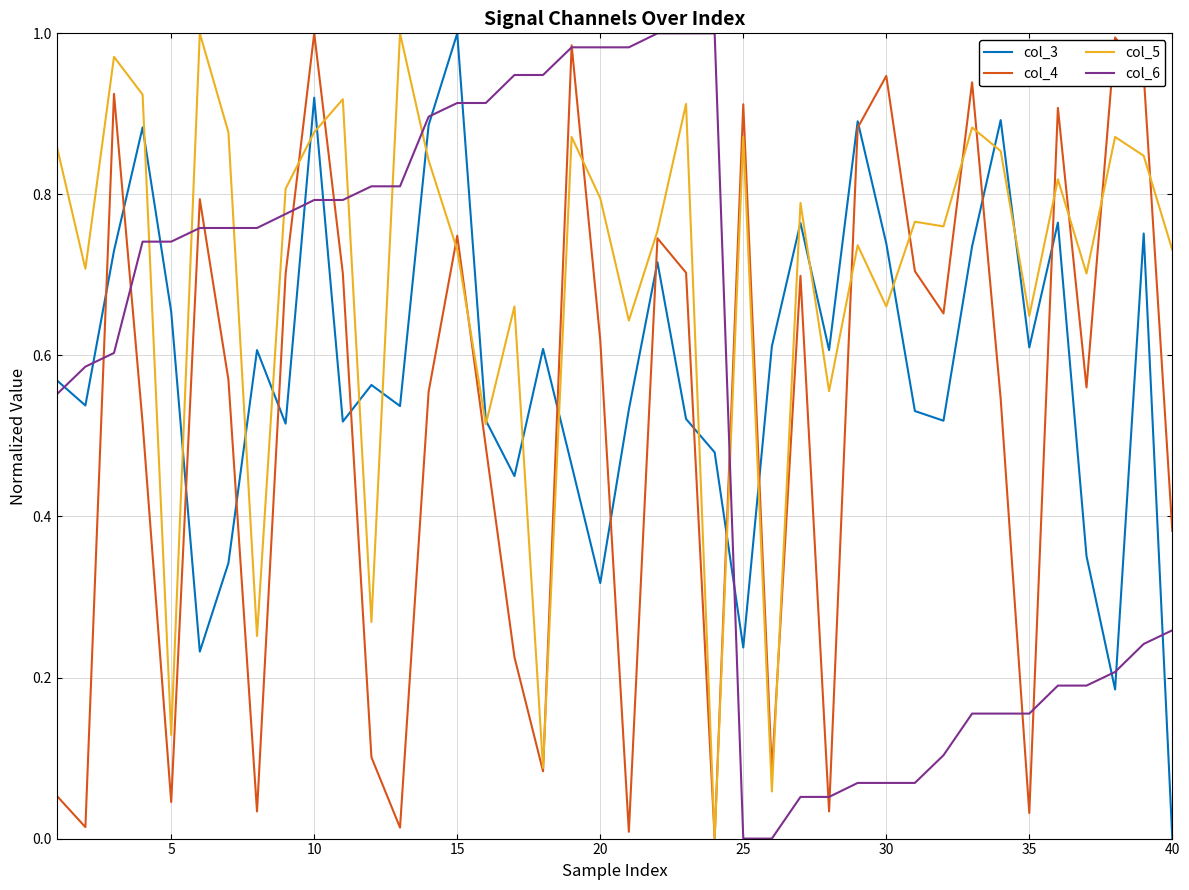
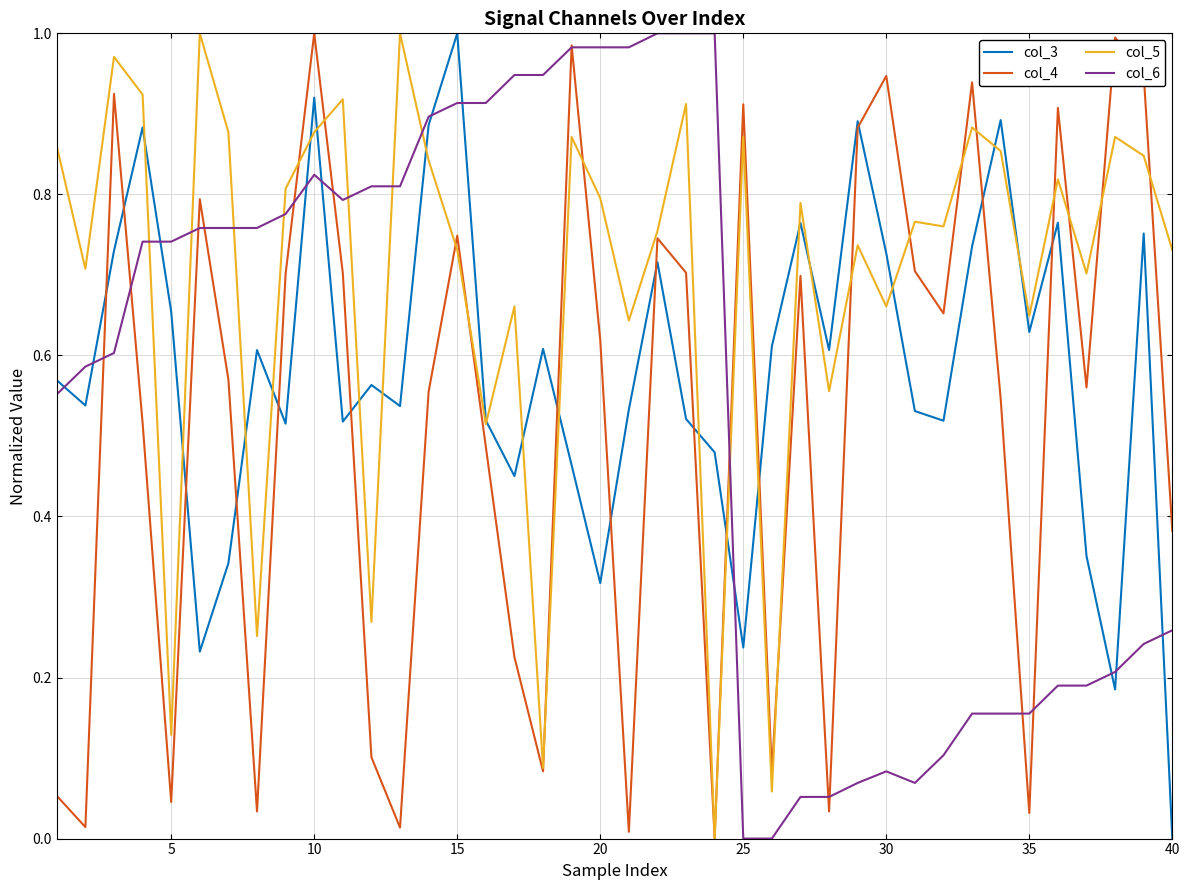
col_6, 10: 0.79 -> 0.82
col_3, 30: 0.74 -> 0.73
col_6, 30: 0.07 -> 0.08
col_3, 35: 0.61 -> 0.63
